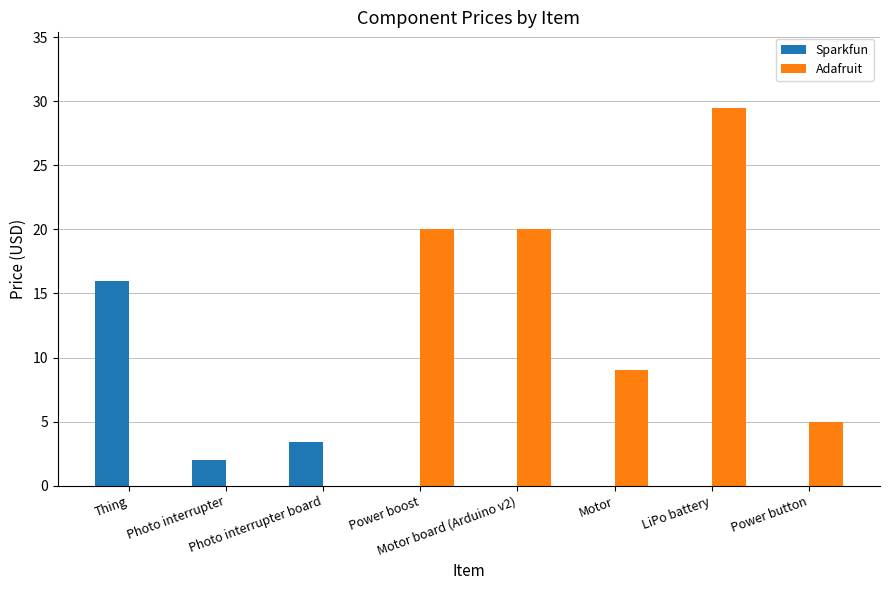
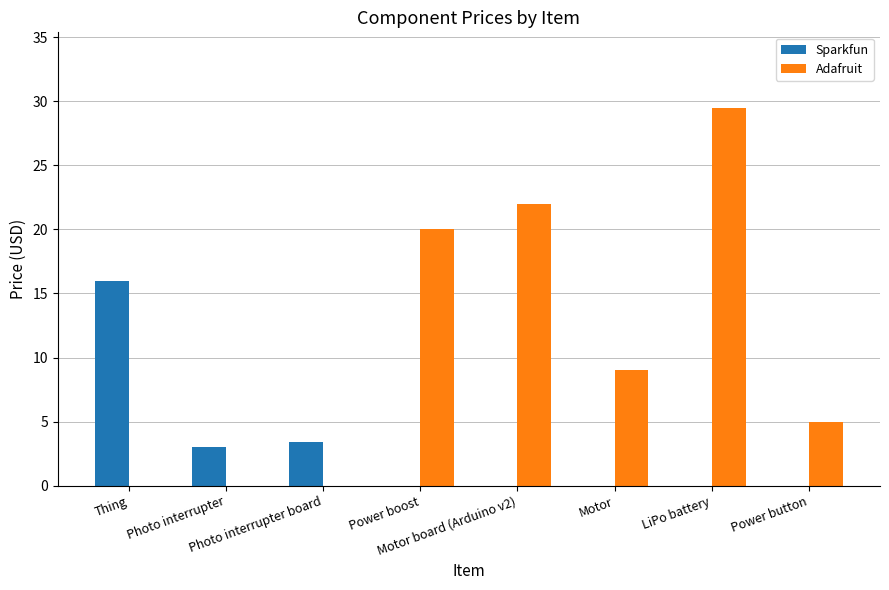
Sparkfun, Photo interrupter: 2 -> 3
Adafruit, Motor board (Arduino v2): 20 -> 22
